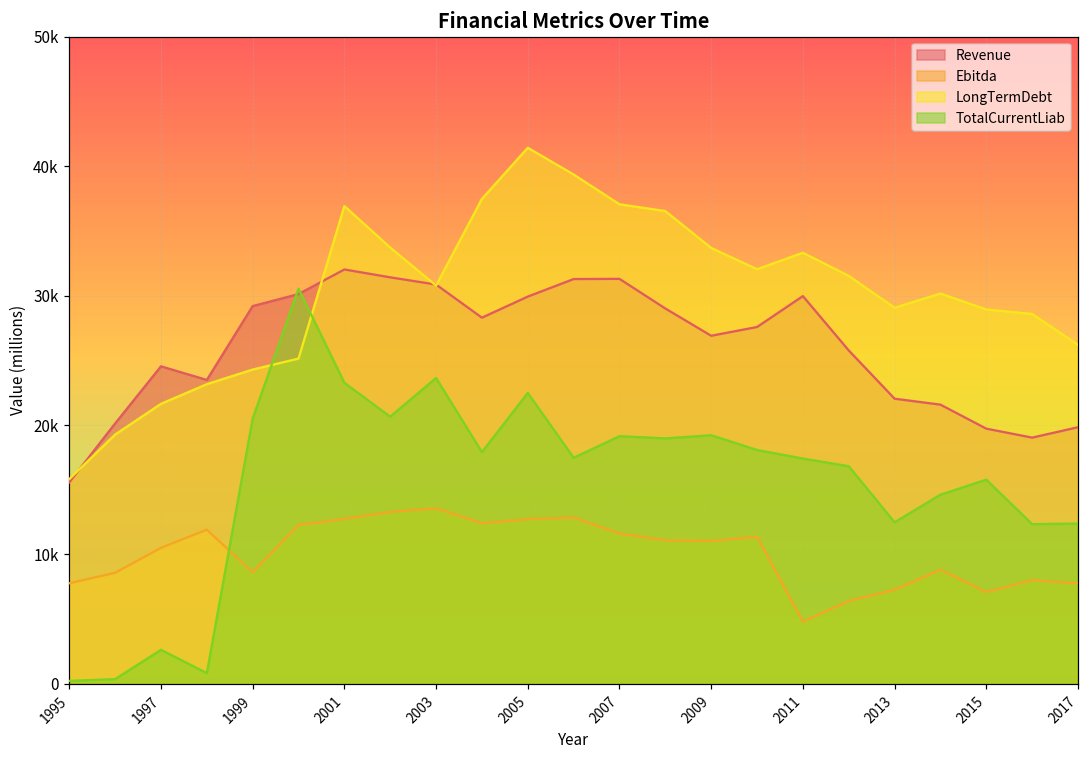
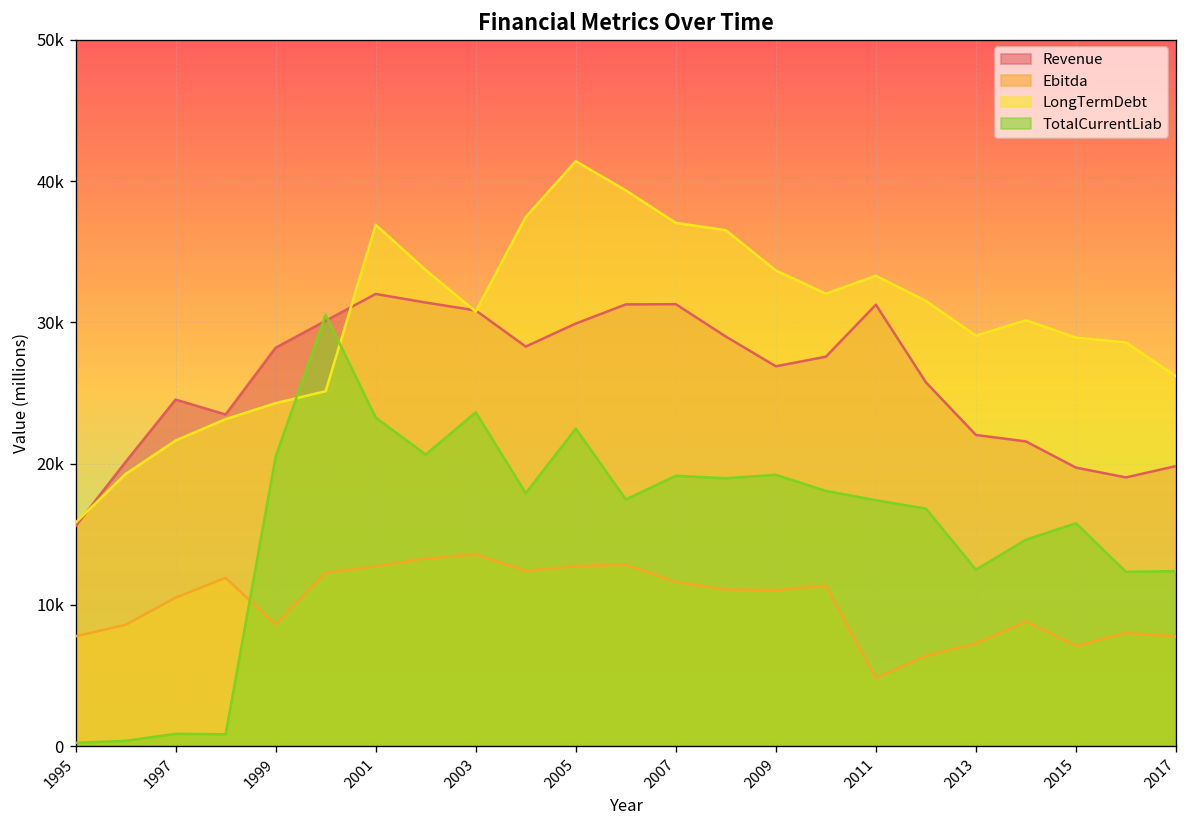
TotalCurrentLiab, 1997: 2600 -> 900
Revenue, 1999: 29200 -> 28200
Revenue, 2011: 30000 -> 31300
